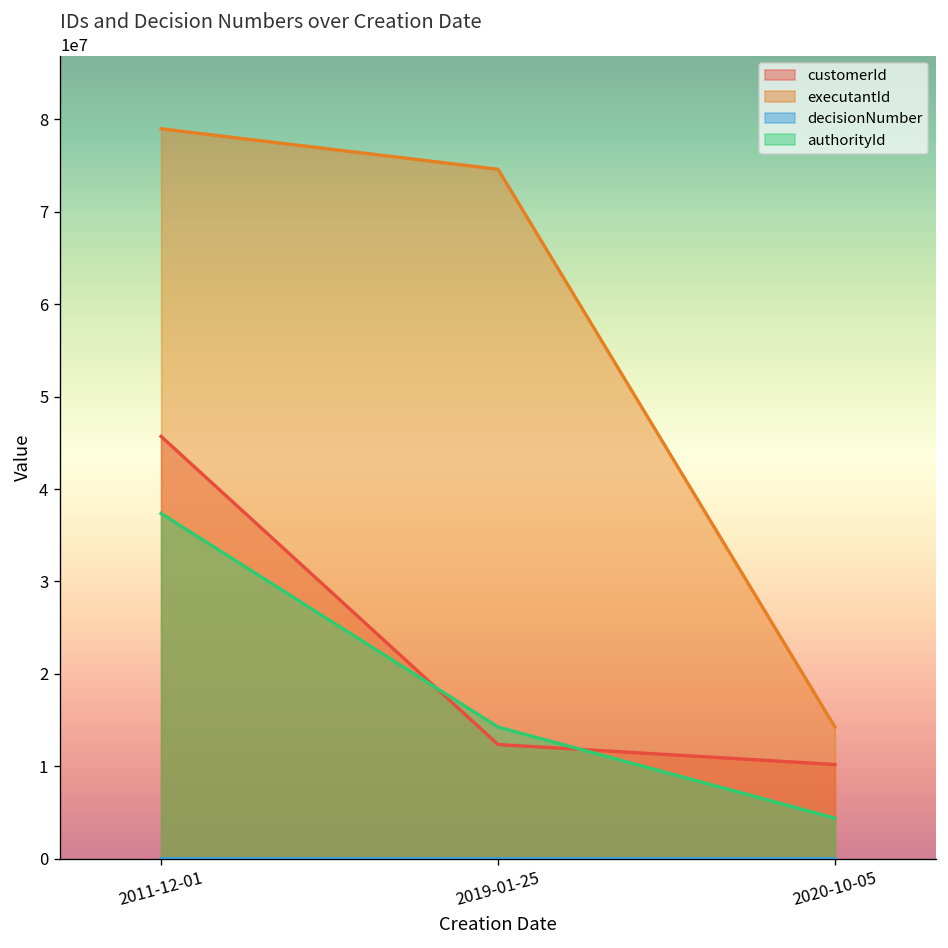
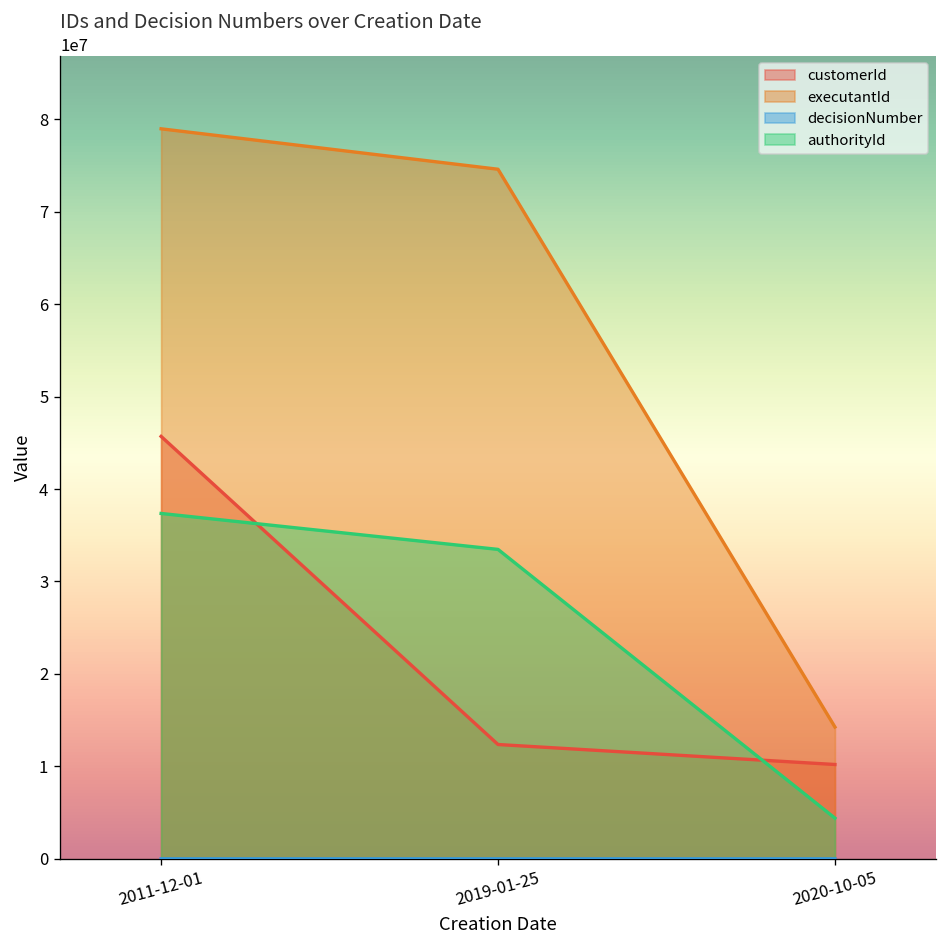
authorityId, 2019-01-25: 14000000 -> 33000000
